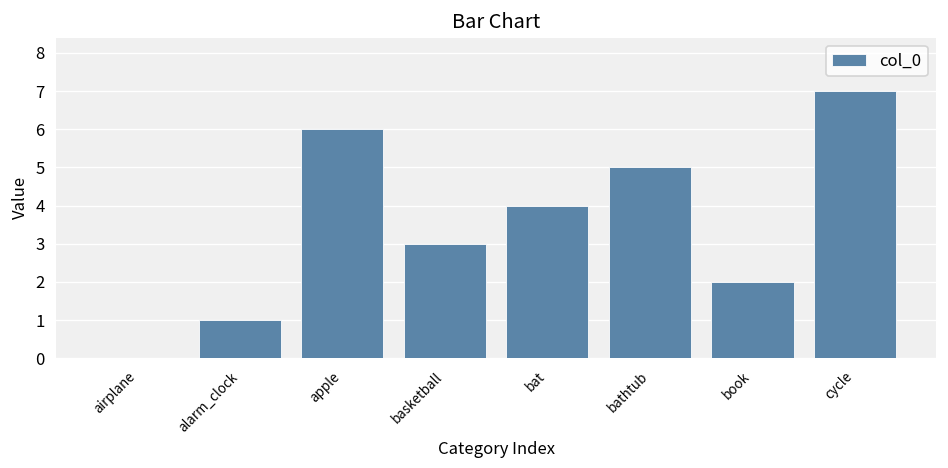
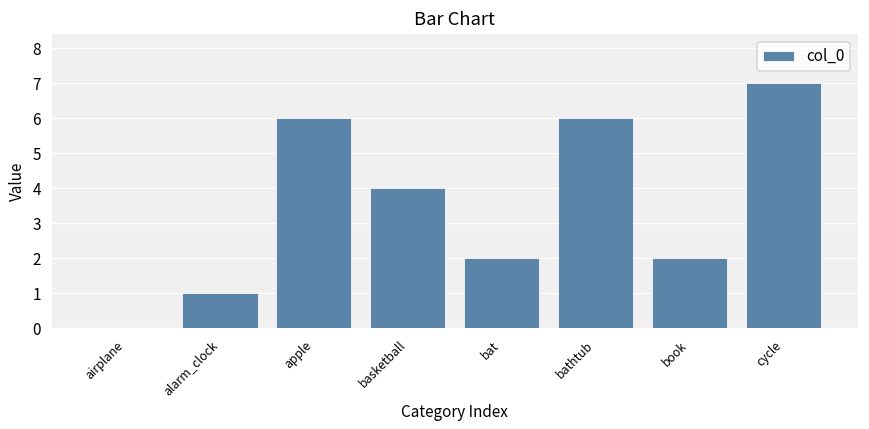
basketball: 3 -> 4
bat: 4 -> 2
bathtub: 5 -> 6
